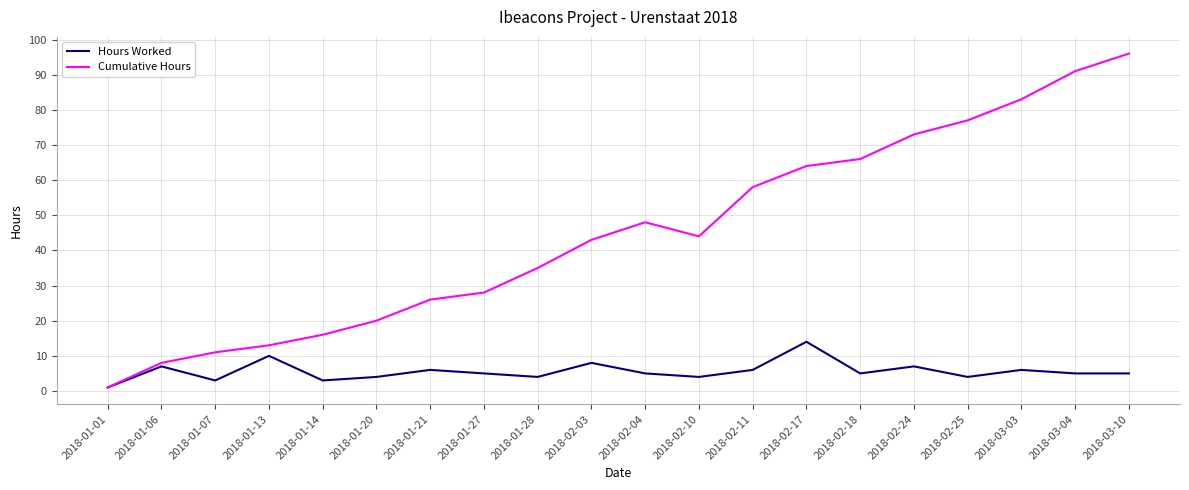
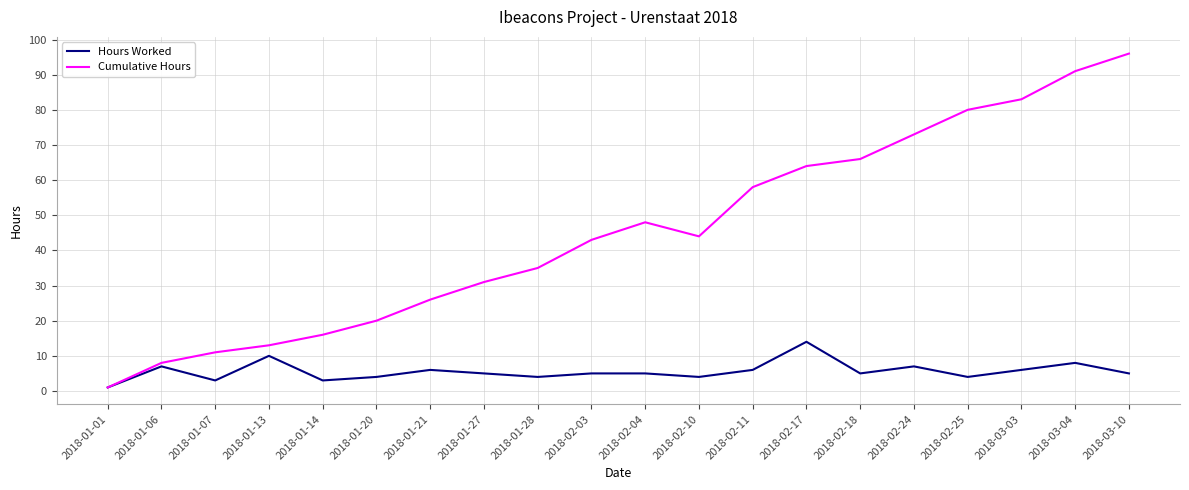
Cumulative Hours, 2018-01-27: 28 -> 31
Hours Worked, 2018-02-03: 8 -> 5
Cumulative Hours, 2018-02-25: 77 -> 80
Hours Worked, 2018-03-04: 5 -> 8
